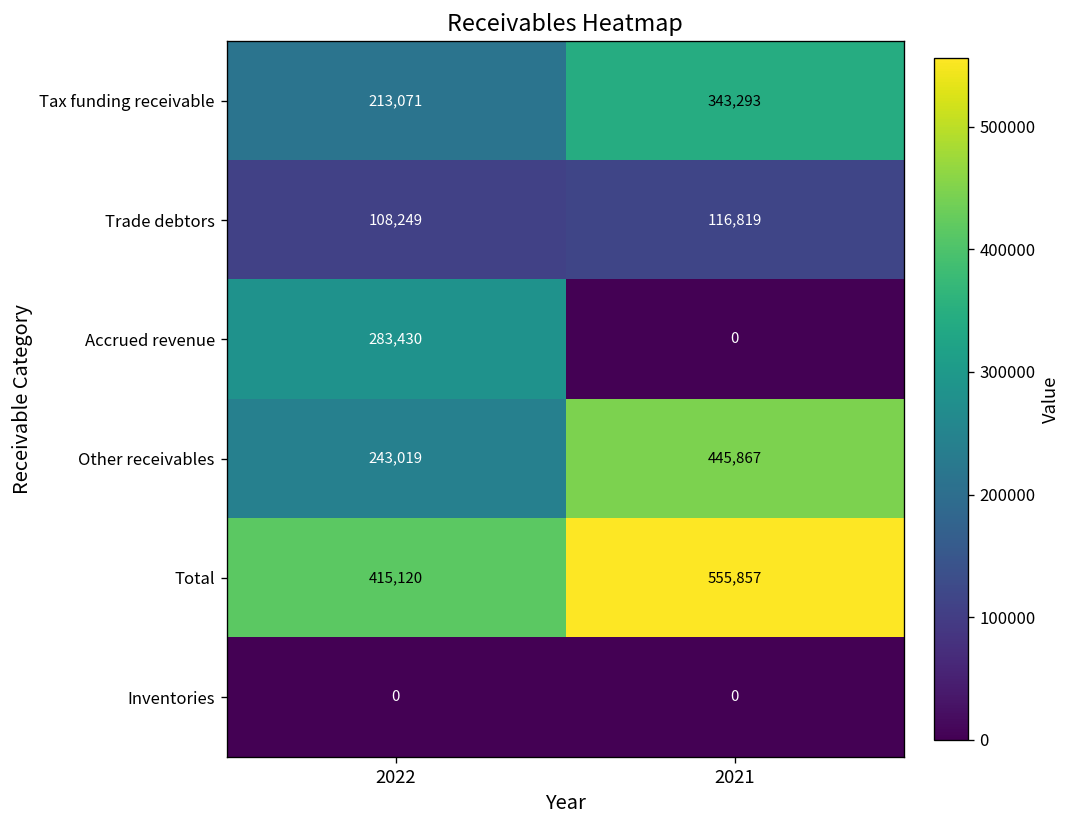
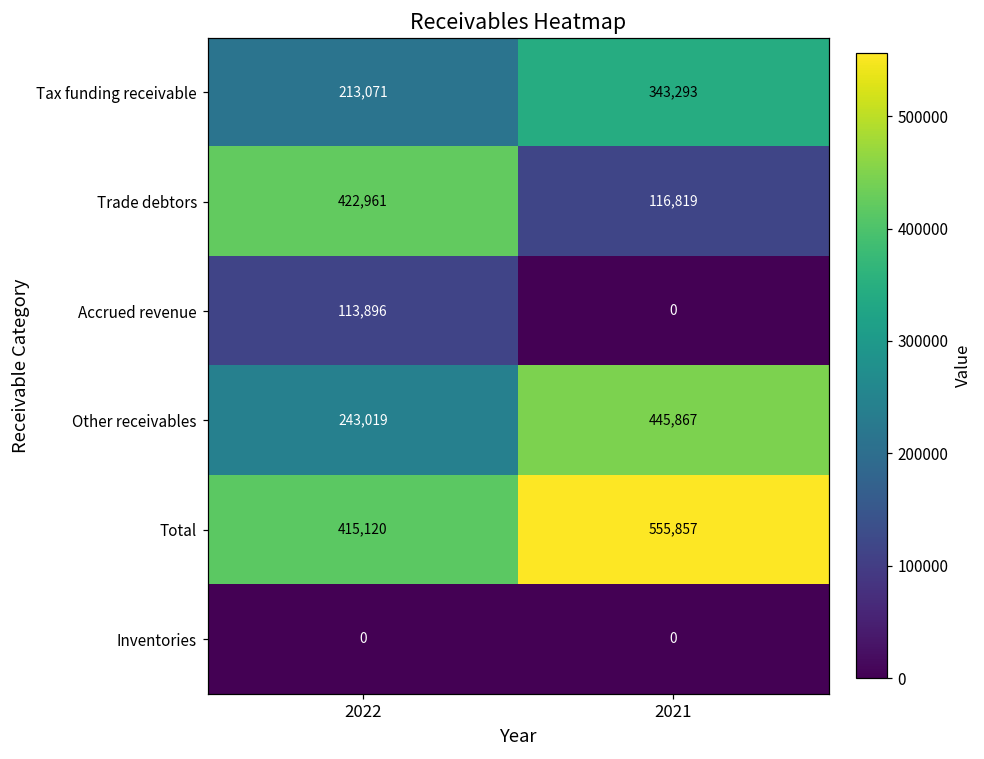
Trade debtors, 2022: 108,249 -> 422,961
Accrued revenue, 2022: 283,430 -> 113,896
